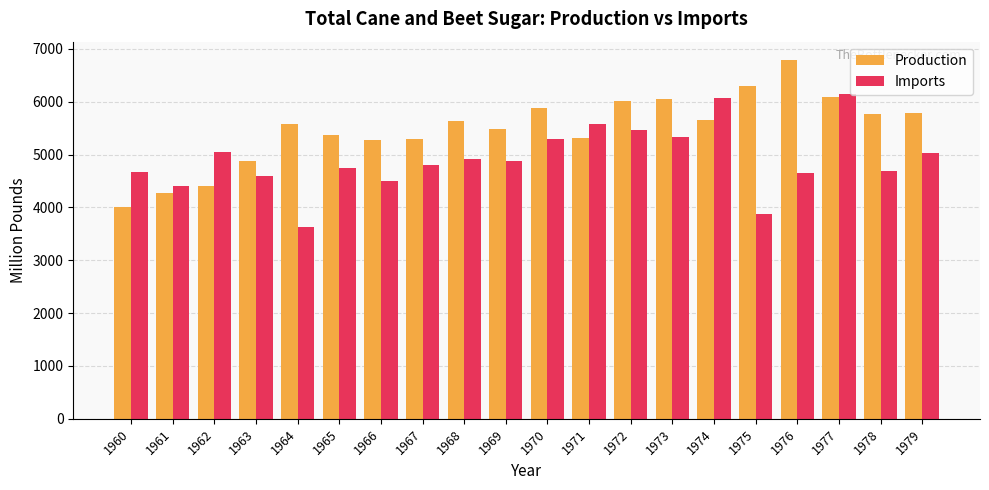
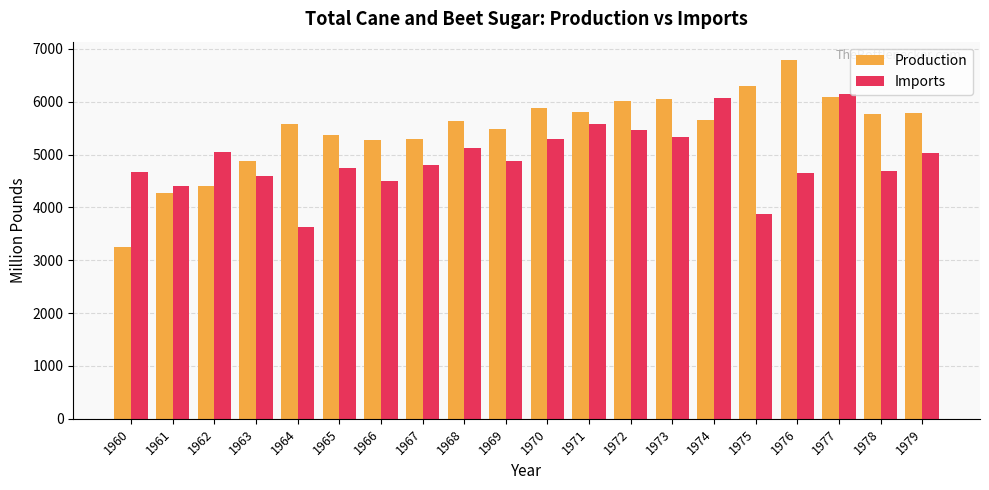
Production, 1960: 4000 -> 3200
Imports, 1968: 4900 -> 5100
Production, 1971: 5300 -> 5800
